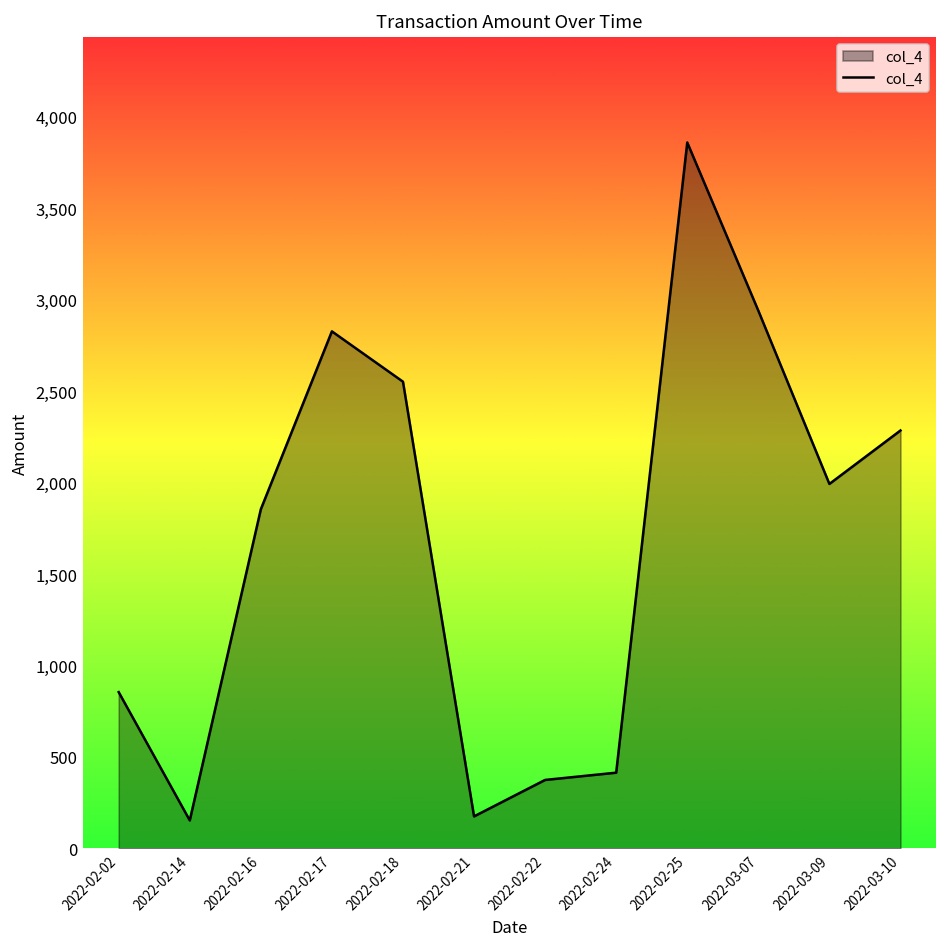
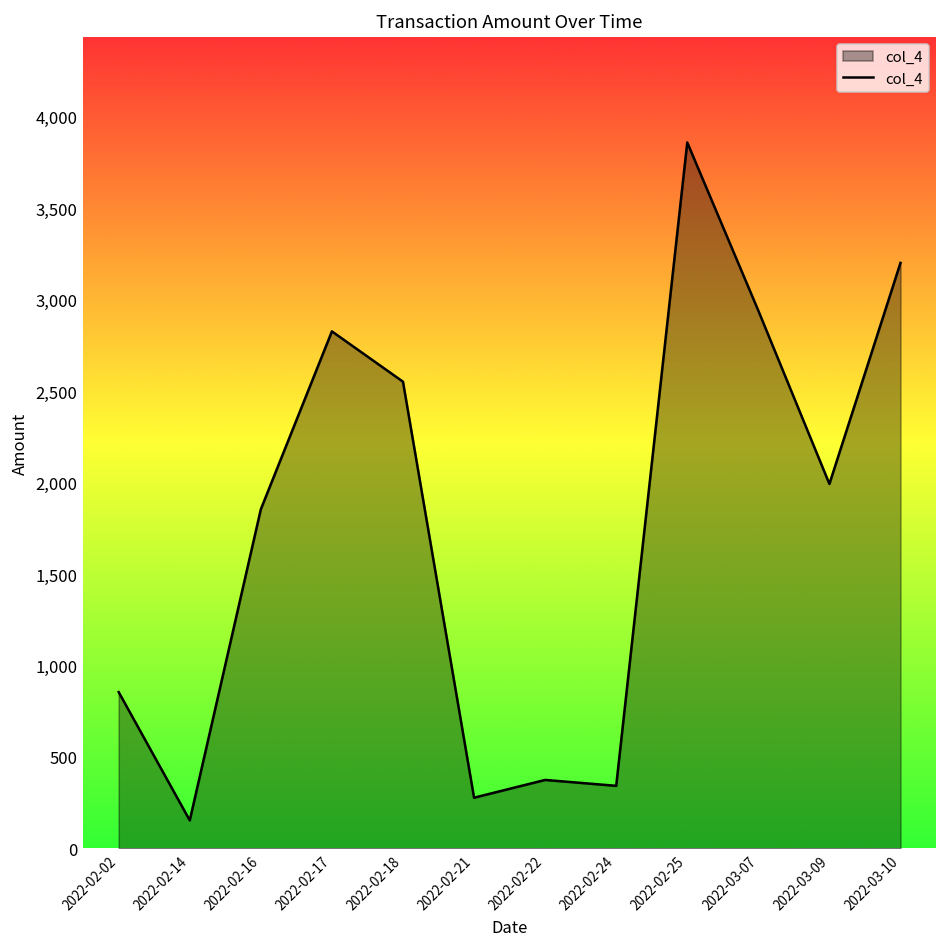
2022-02-21: 180 -> 280
2022-02-24: 410 -> 340
2022-03-10: 2,280 -> 3,200
